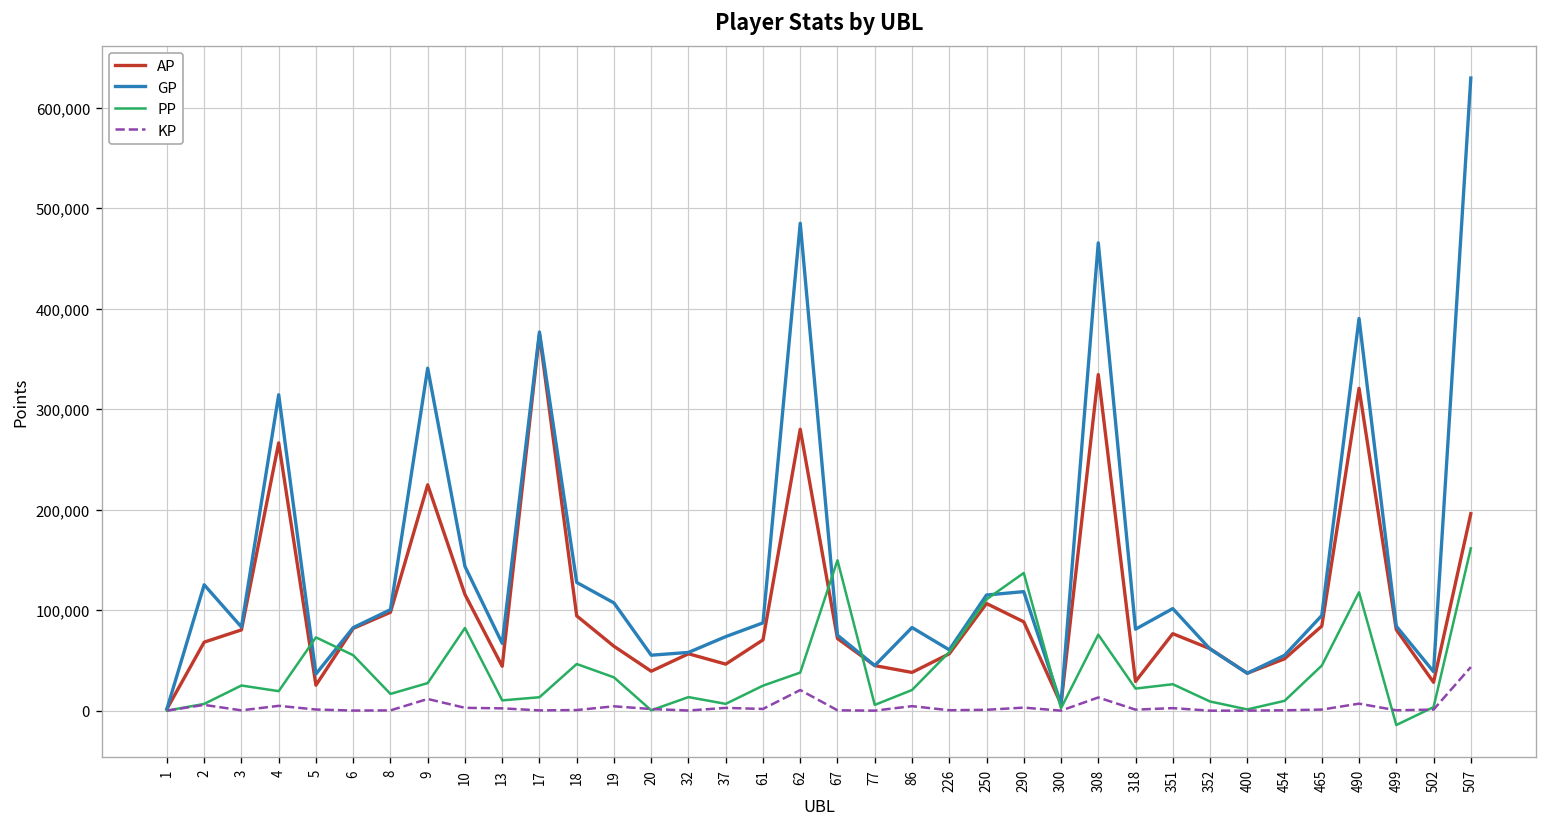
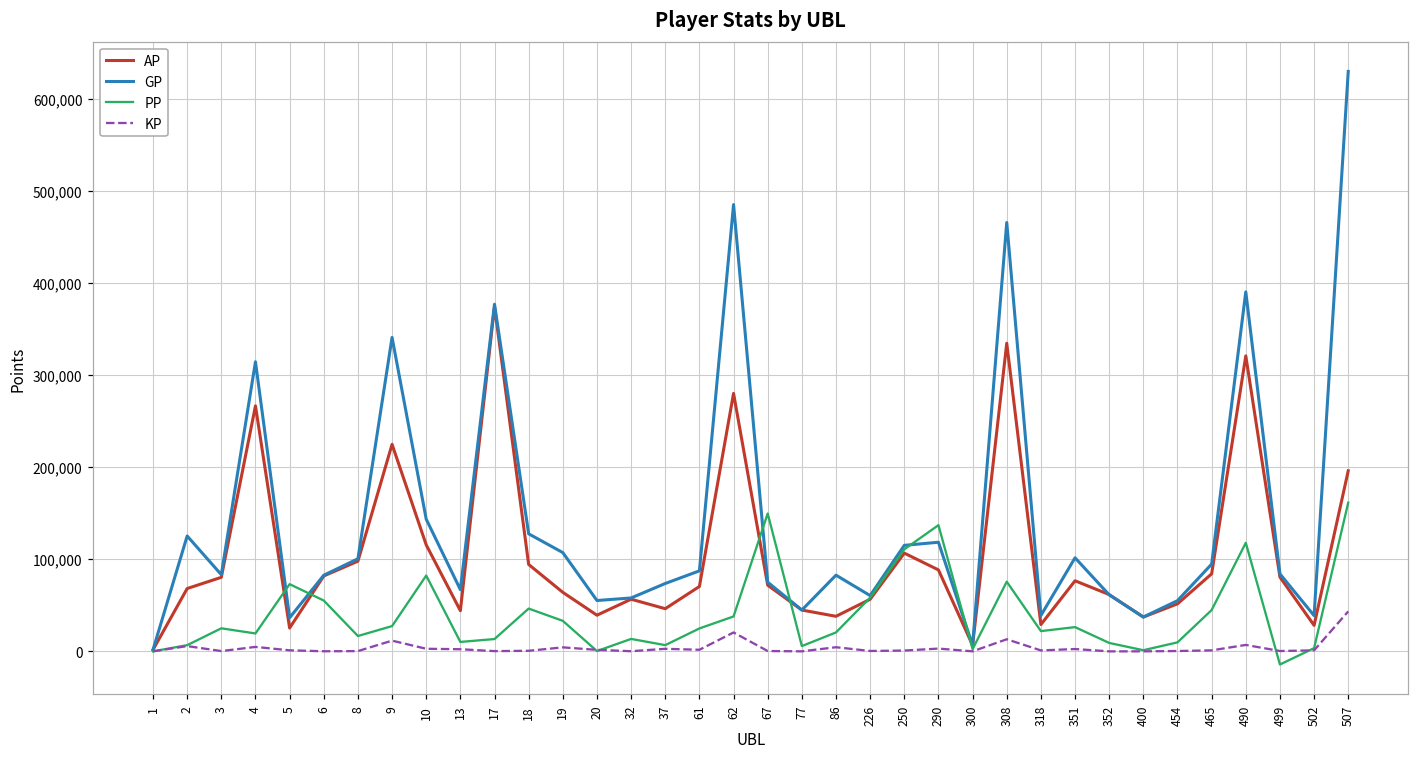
GP, 318: 80,000 -> 40,000
